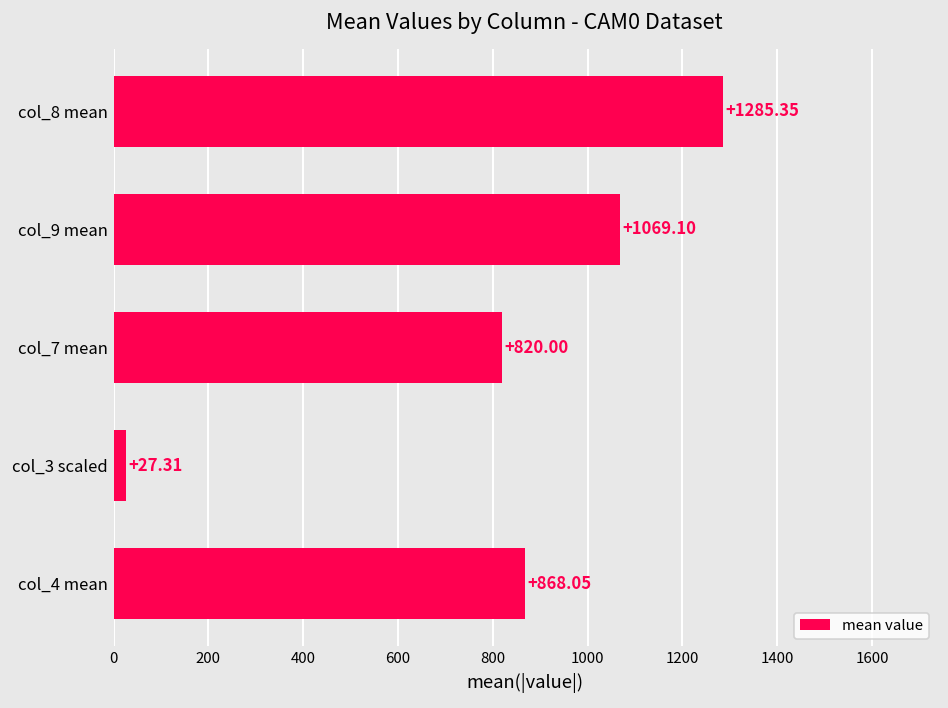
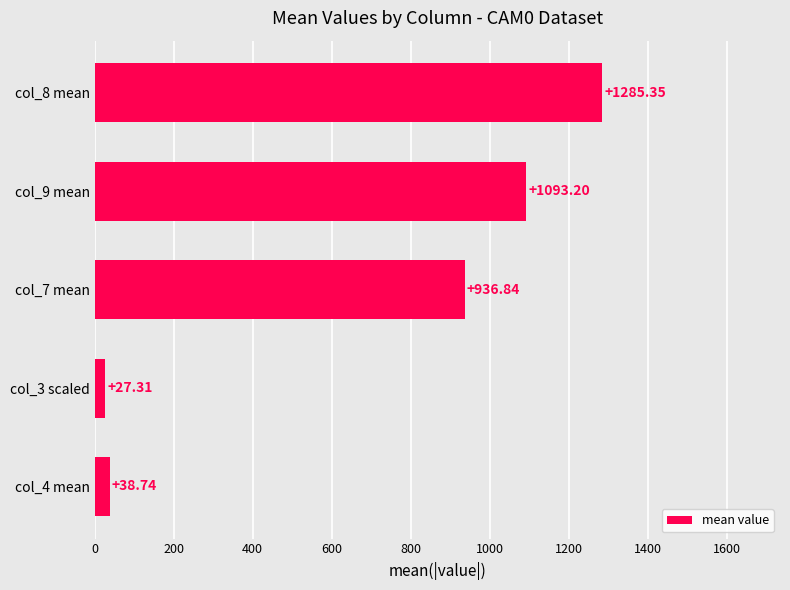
col_9 mean: +1069.10 -> +1093.20
col_7 mean: +820.00 -> +936.84
col_4 mean: +868.05 -> +38.74
